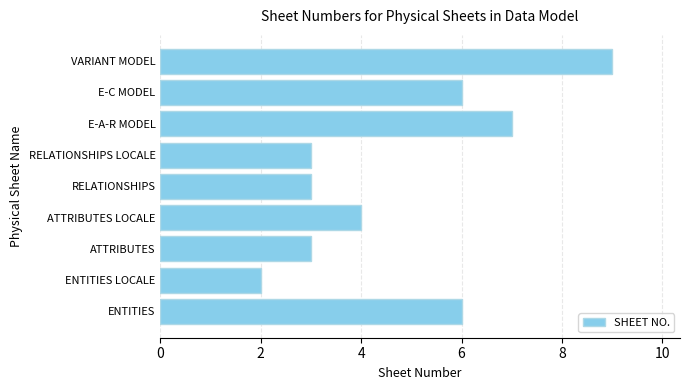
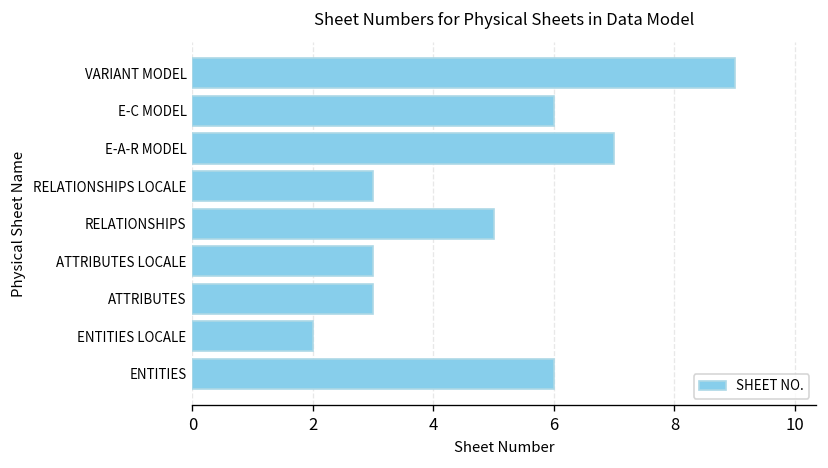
RELATIONSHIPS: 3 -> 5
ATTRIBUTES LOCALE: 4 -> 3
